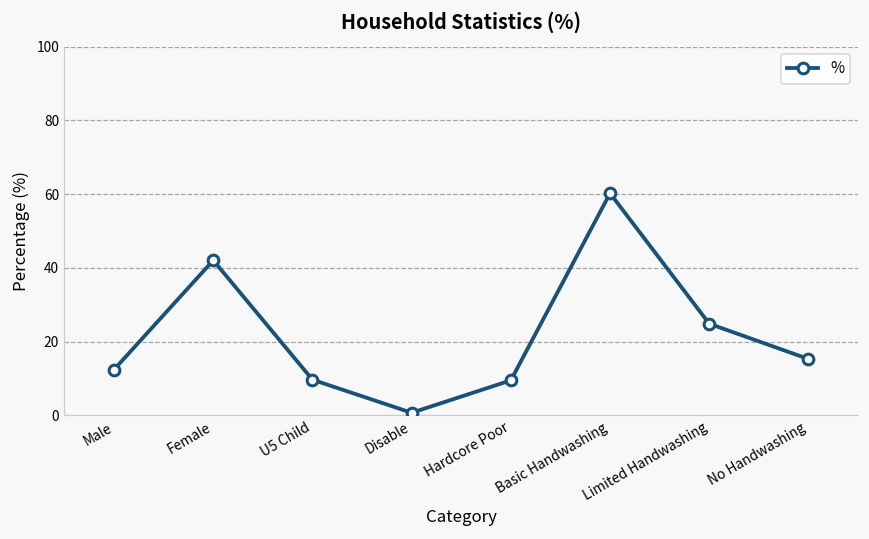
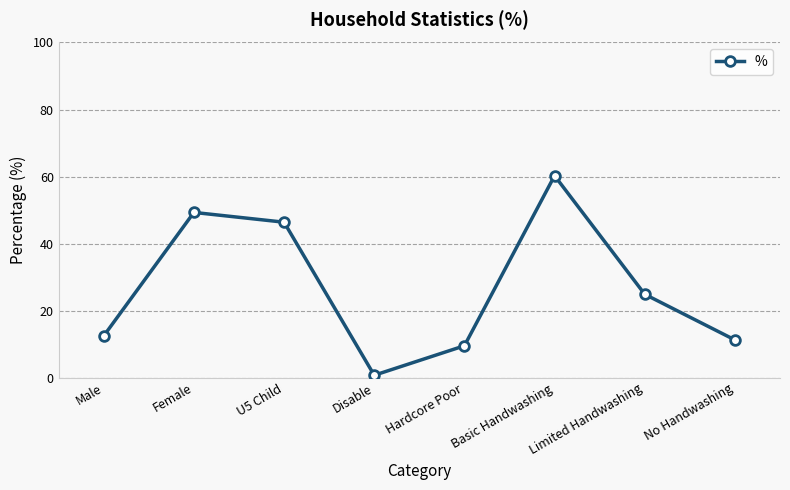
Female: 42 -> 49
U5 Child: 10 -> 46
No Handwashing: 15 -> 11
